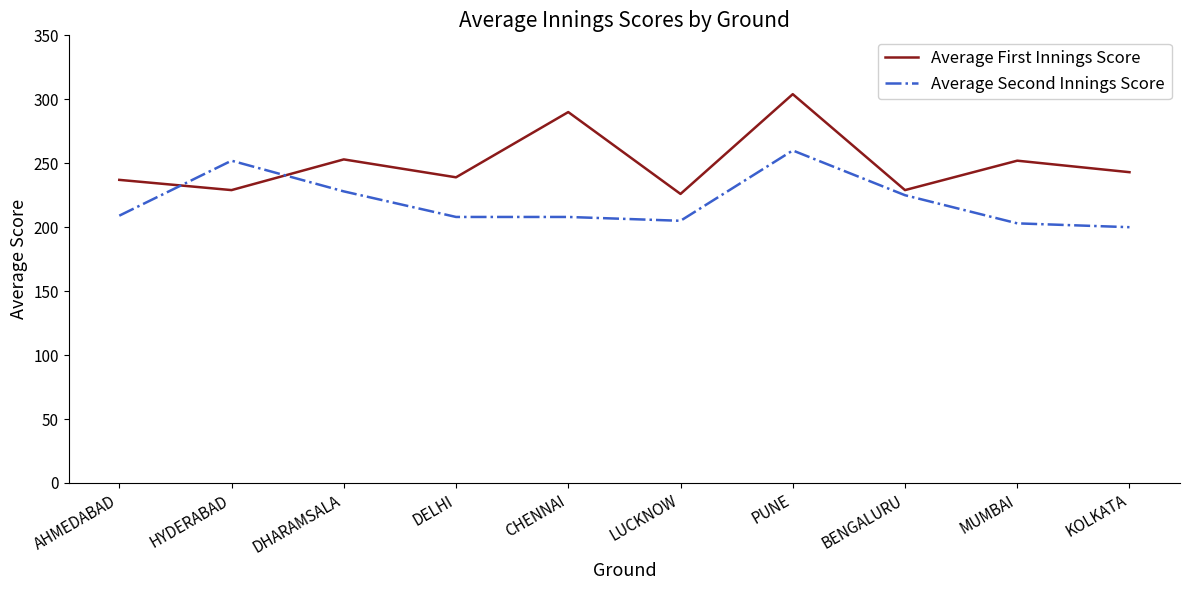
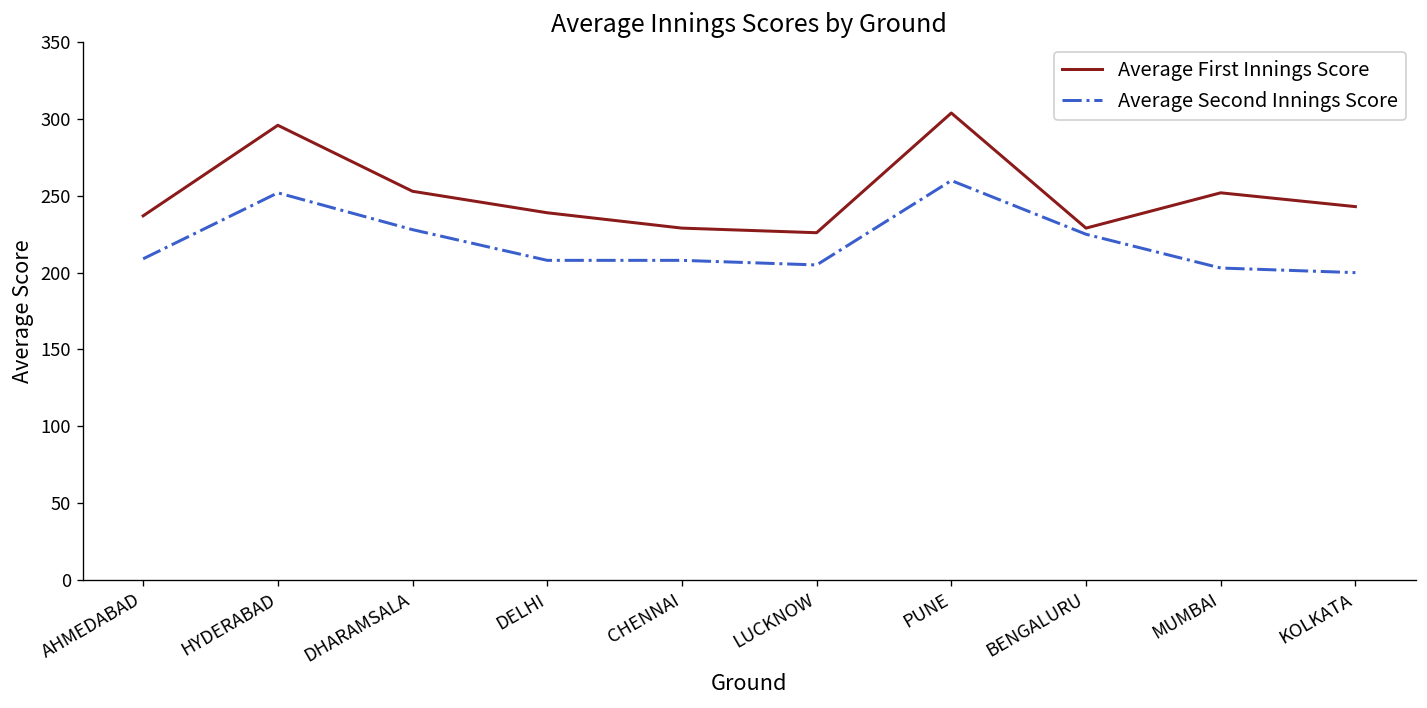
Average First Innings Score, HYDERABAD: 229 -> 296
Average First Innings Score, CHENNAI: 290 -> 229
